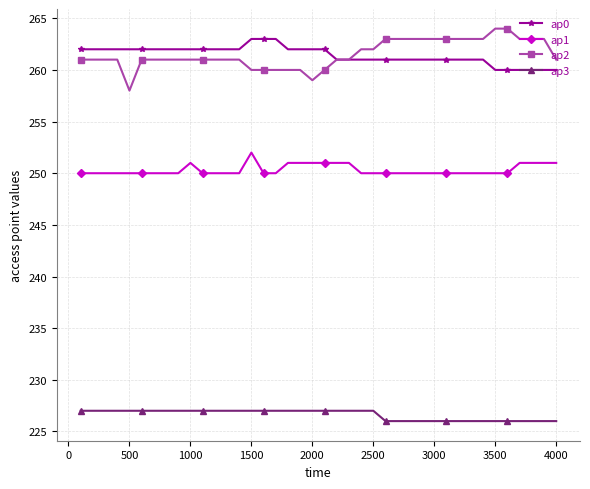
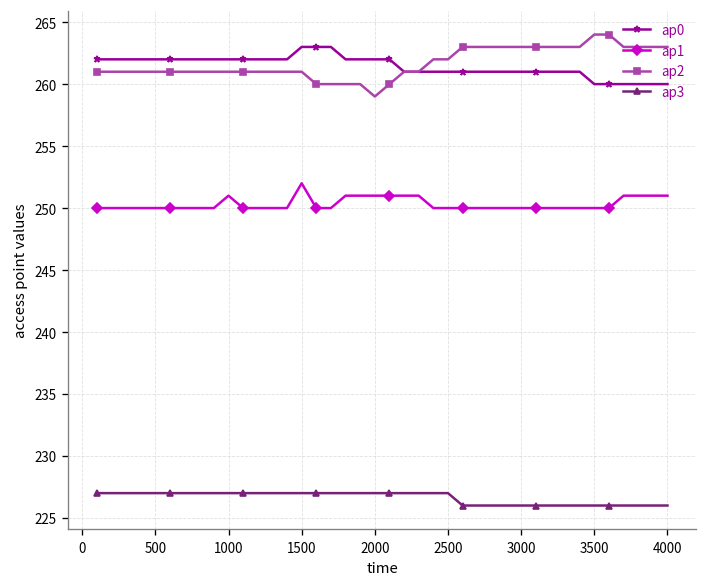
ap2, 500: 258 -> 261
ap2, 1500: 260 -> 261
ap2, 4000: 261 -> 263
